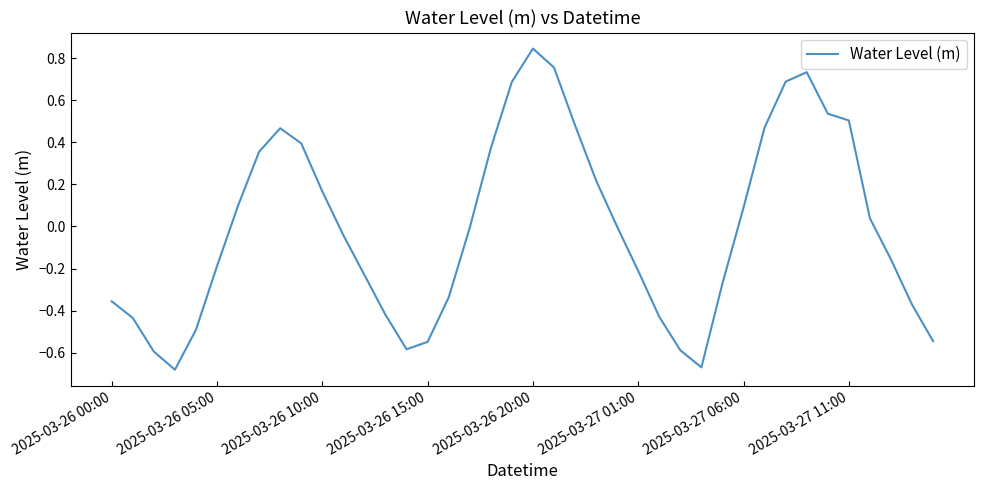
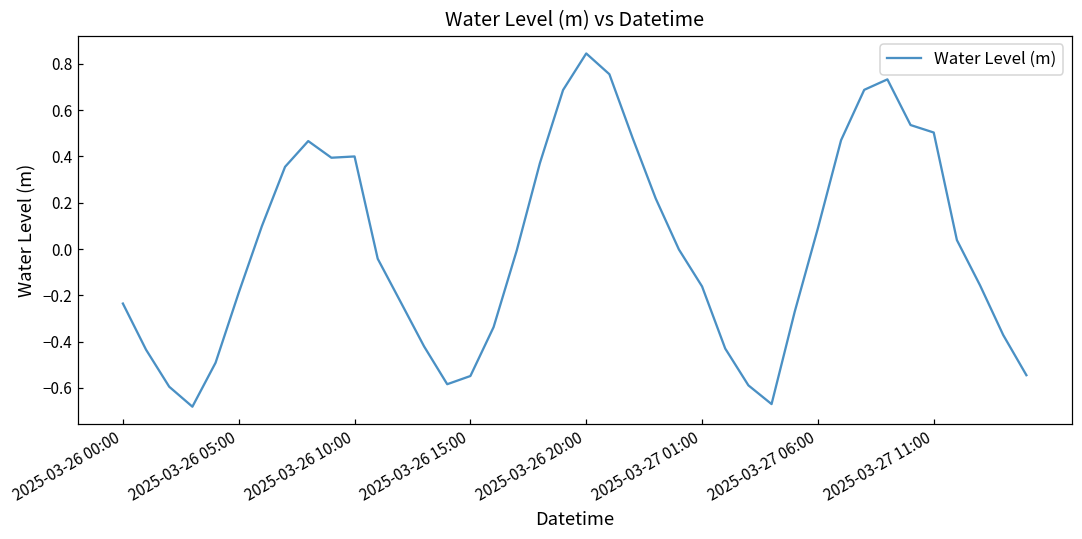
2025-03-26 00:00: -0.36 -> -0.24
2025-03-26 10:00: 0.17 -> 0.40
2025-03-27 01:00: -0.21 -> -0.16
